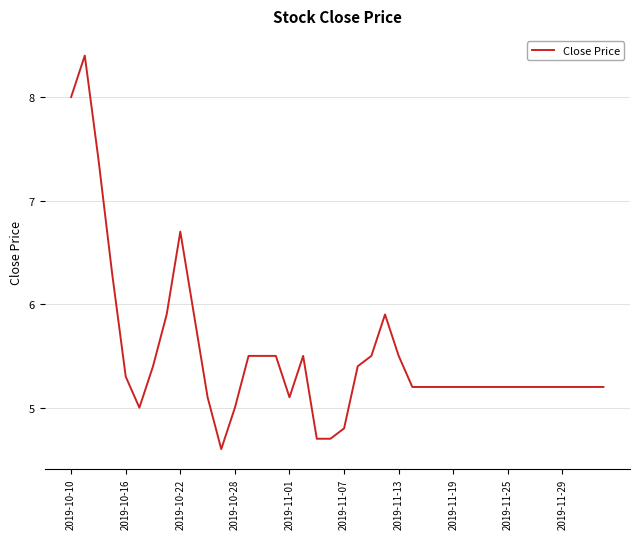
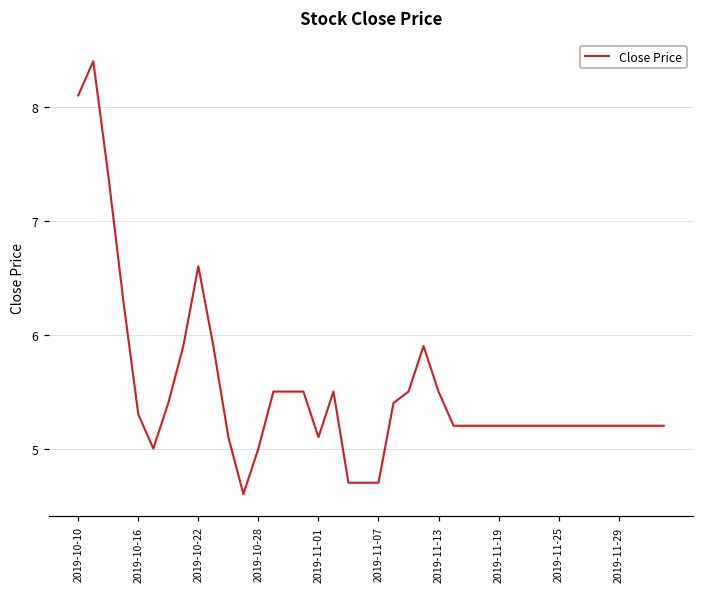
2019-10-10: 8.0 -> 8.1
2019-10-22: 6.7 -> 6.6
2019-11-07: 4.8 -> 4.7
